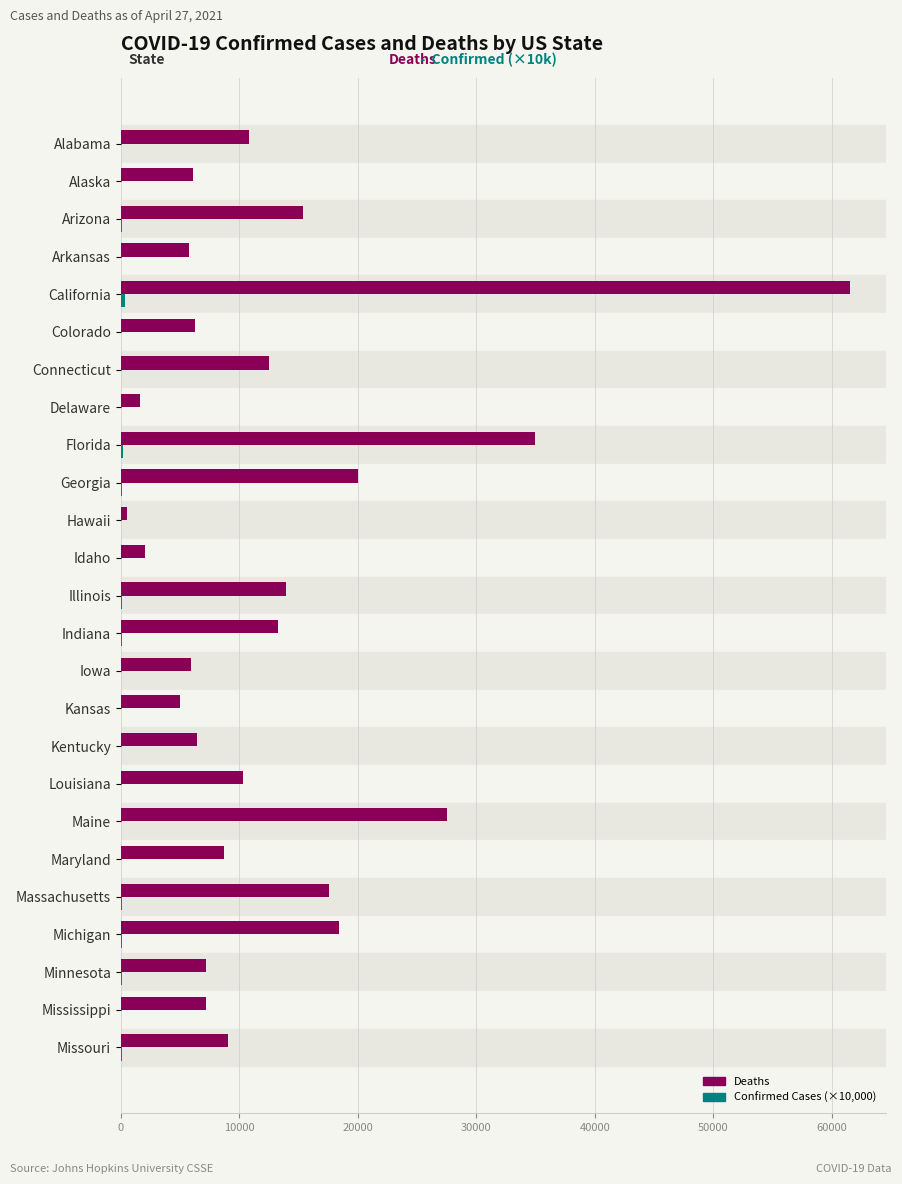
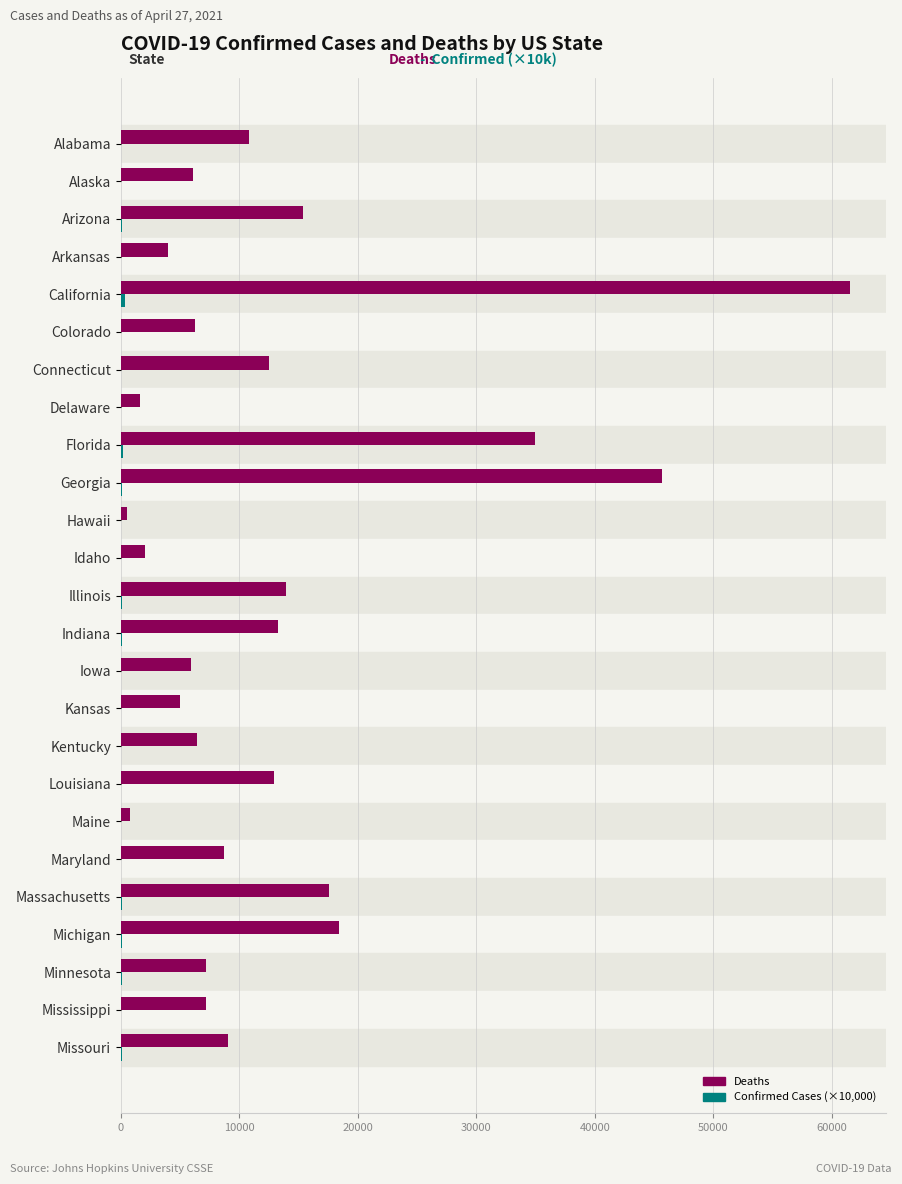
Deaths, Arkansas: 5700 -> 4000
Deaths, Georgia: 20000 -> 45700
Deaths, Louisiana: 10300 -> 13000
Deaths, Maine: 27500 -> 800
